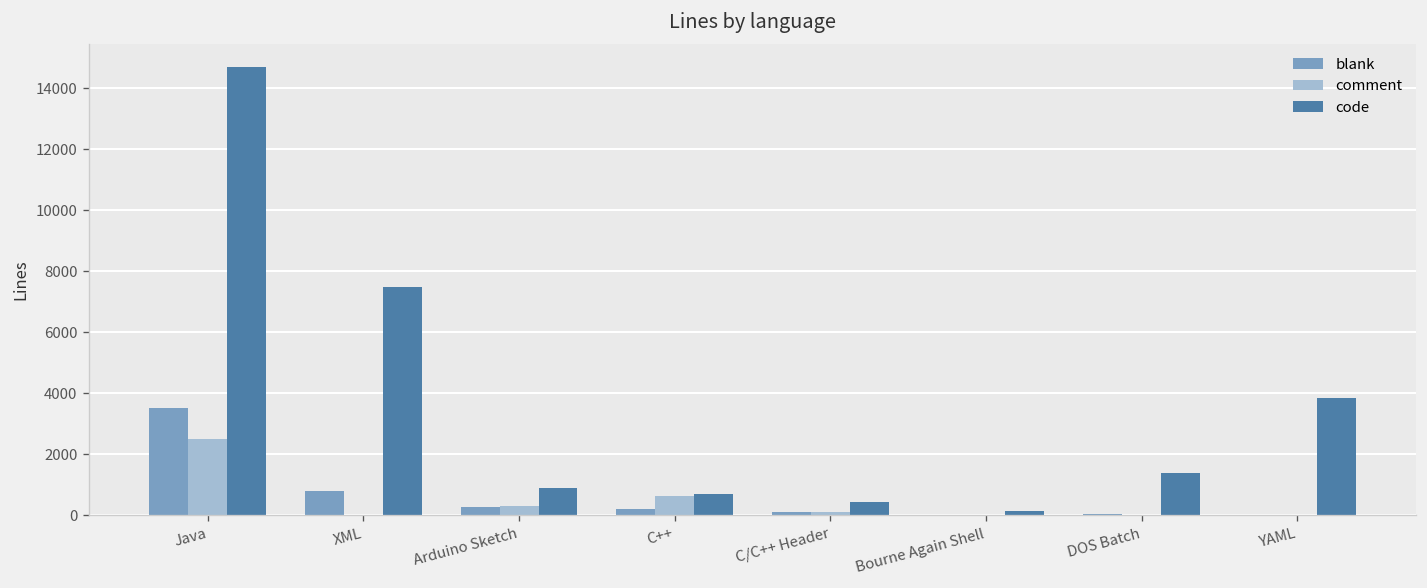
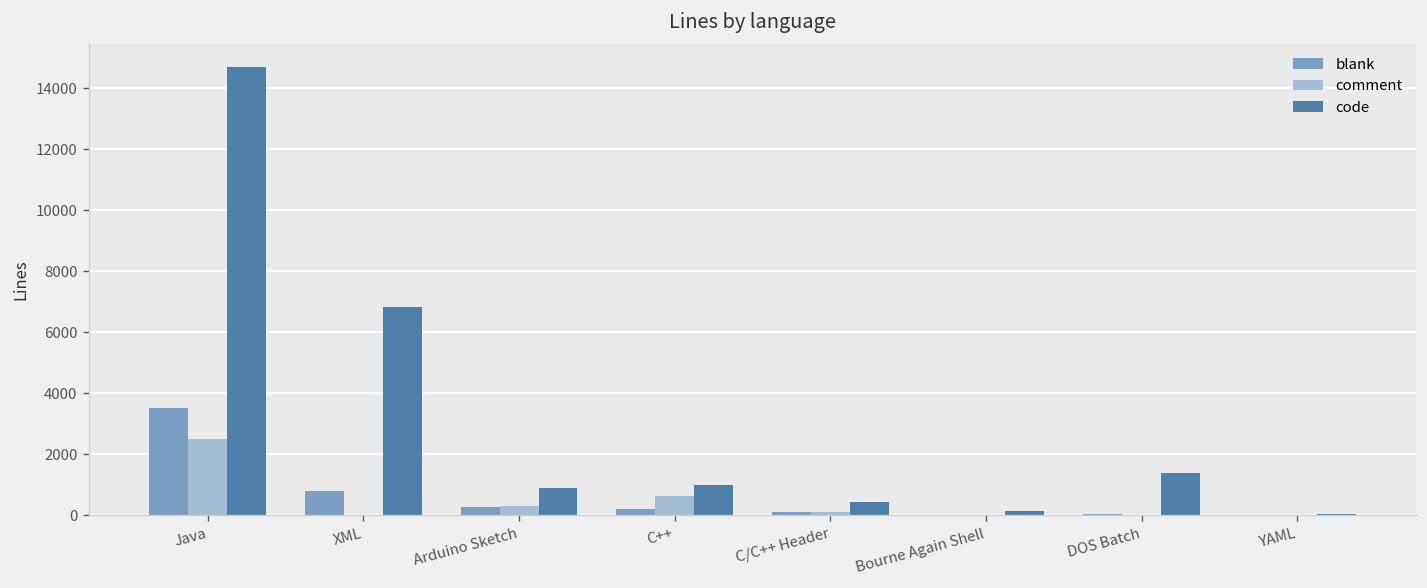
code, XML: 7500 -> 6800
code, C++: 700 -> 1000
code, YAML: 3800 -> 100
